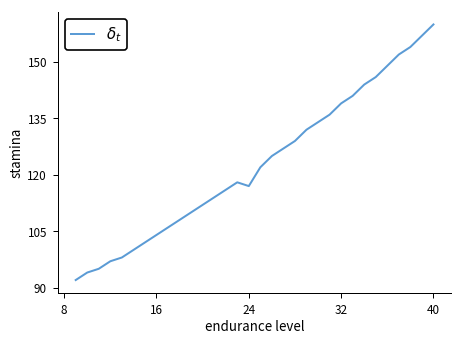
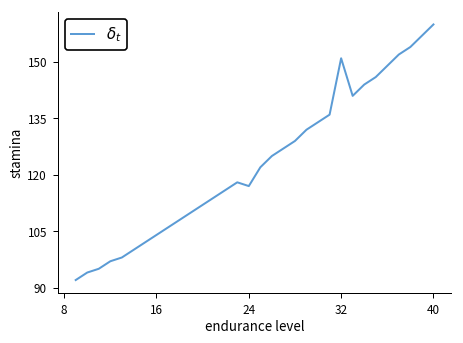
32: 139 -> 151
